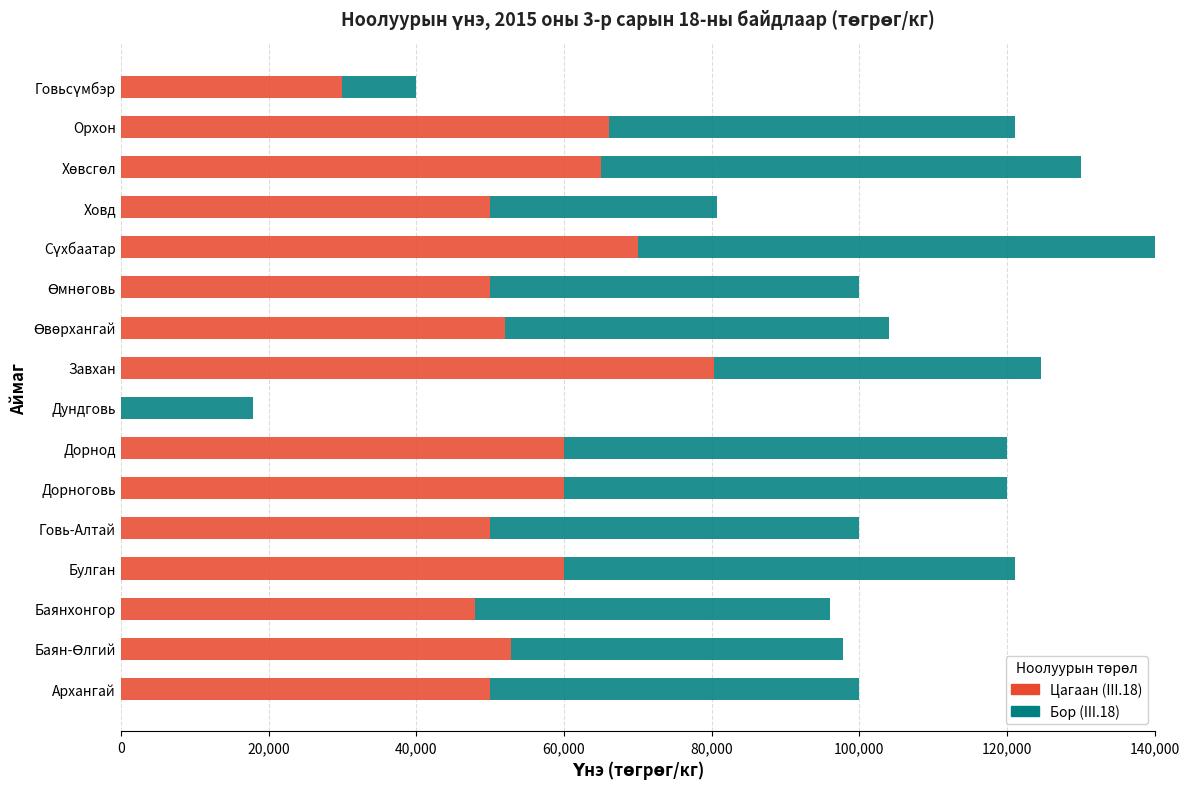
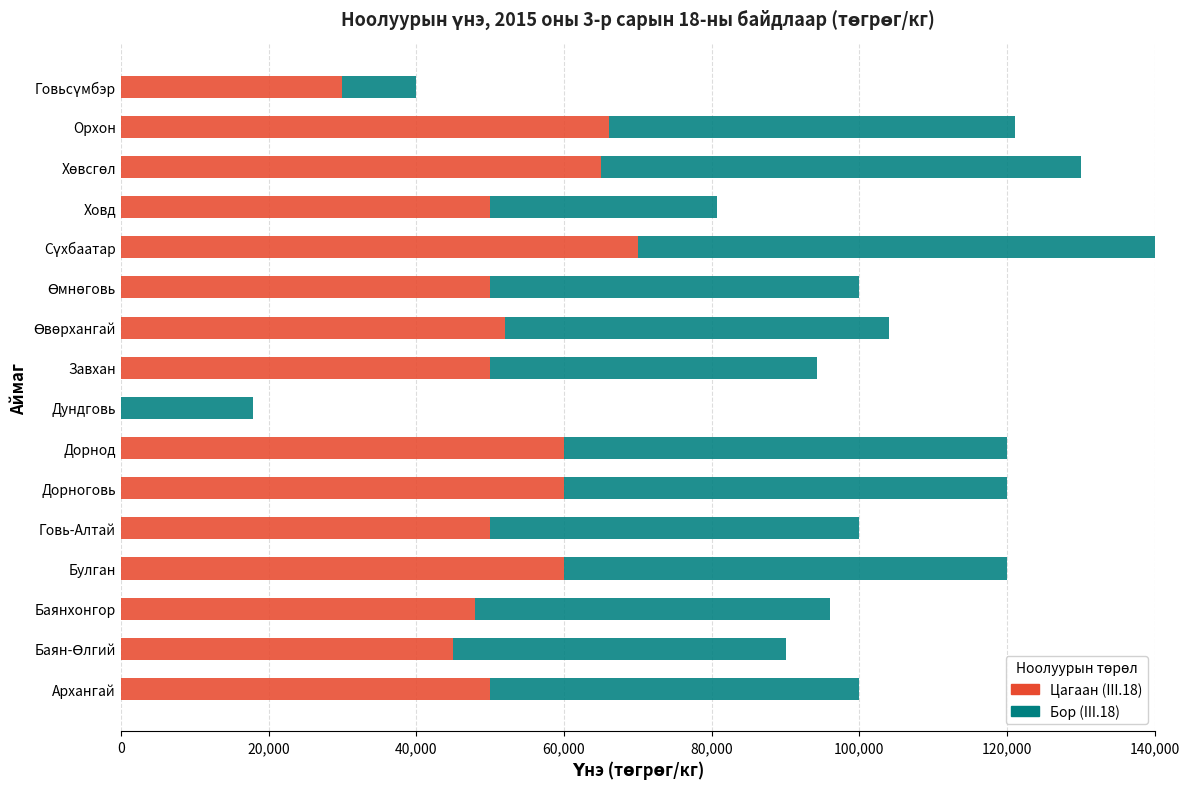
Цагаан (III.18), Завхан: 80,000 -> 50,000
Бор (III.18), Булган: 61,000 -> 60,000
Цагаан (III.18), Баян-Өлгий: 53,000 -> 45,000
